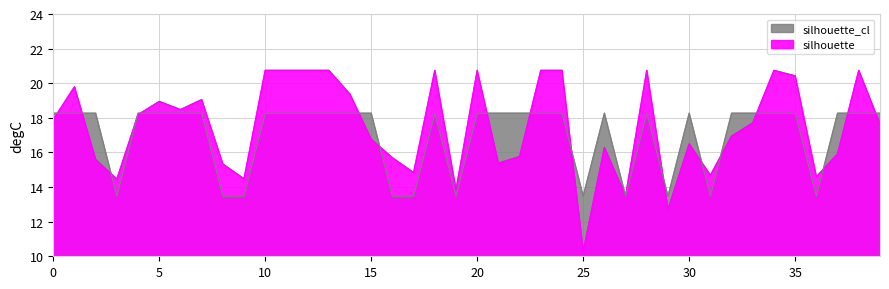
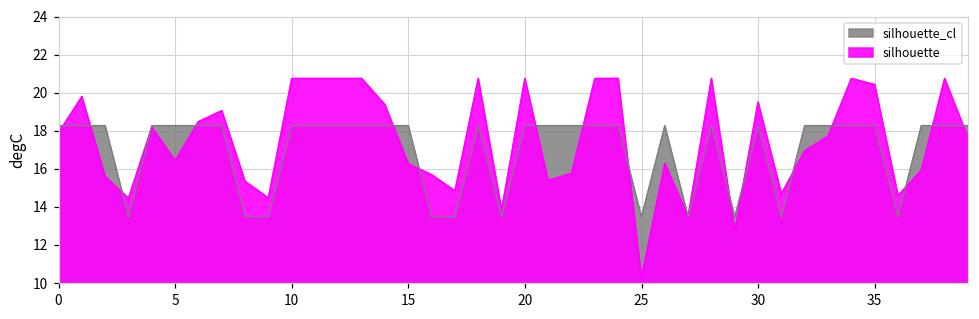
silhouette, 5: 18.9 -> 16.4
silhouette, 15: 16.8 -> 16.2
silhouette, 30: 16.5 -> 19.5
